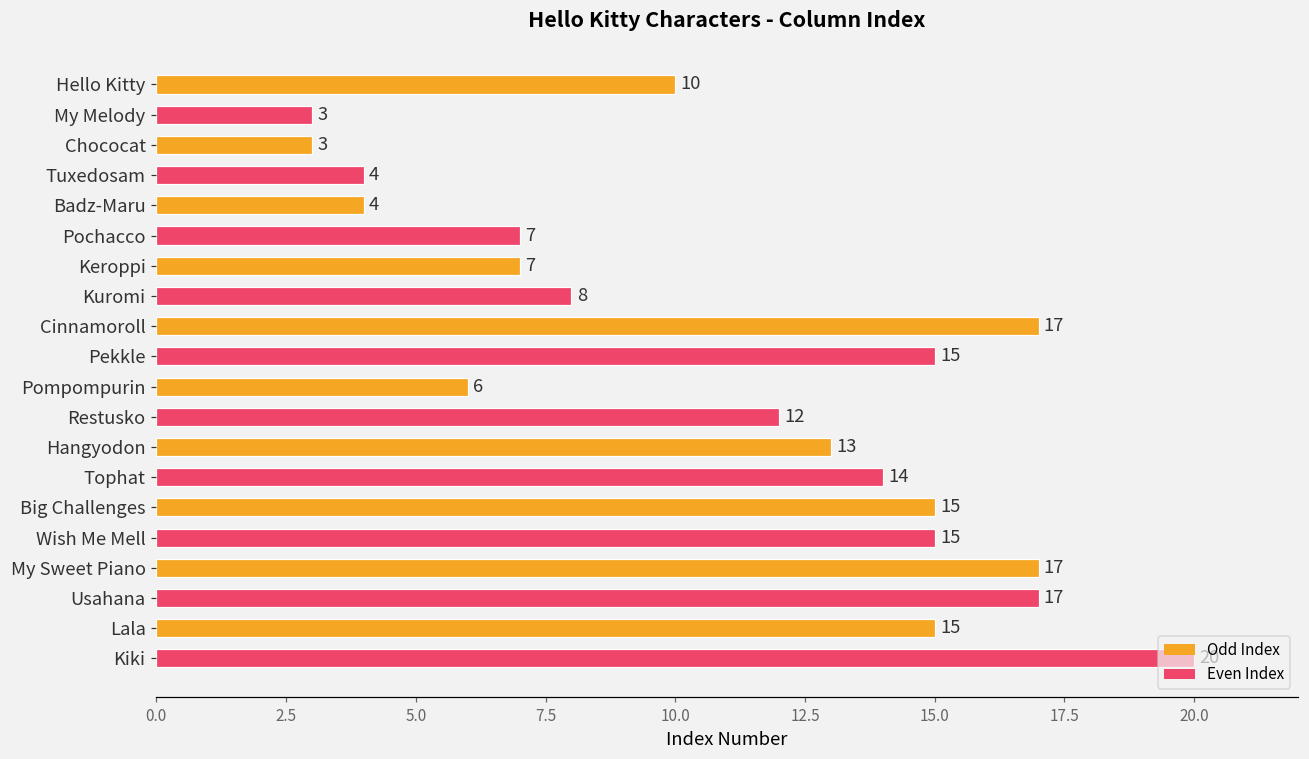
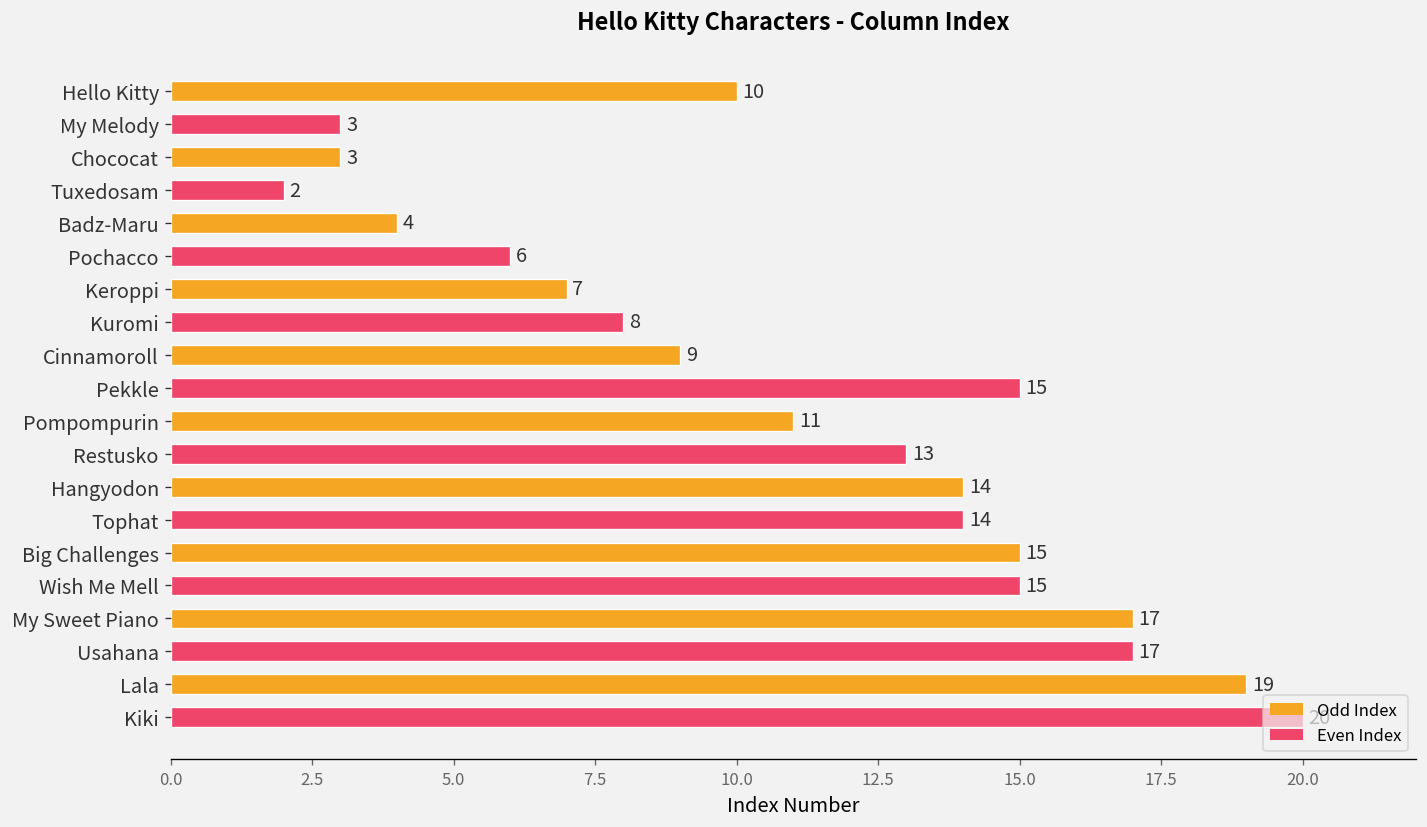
Tuxedosam: 4 -> 2
Pochacco: 7 -> 6
Cinnamoroll: 17 -> 9
Pompompurin: 6 -> 11
Restusko: 12 -> 13
Hangyodon: 13 -> 14
Lala: 15 -> 19
